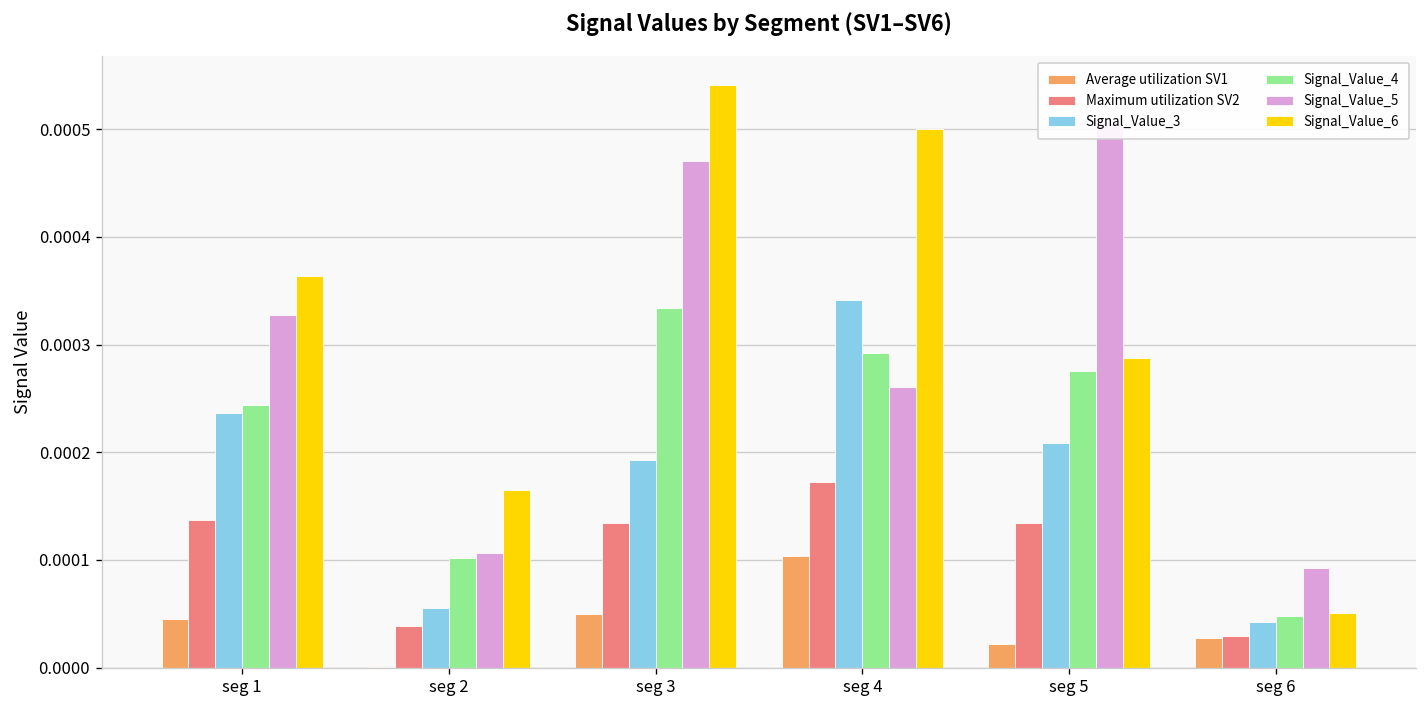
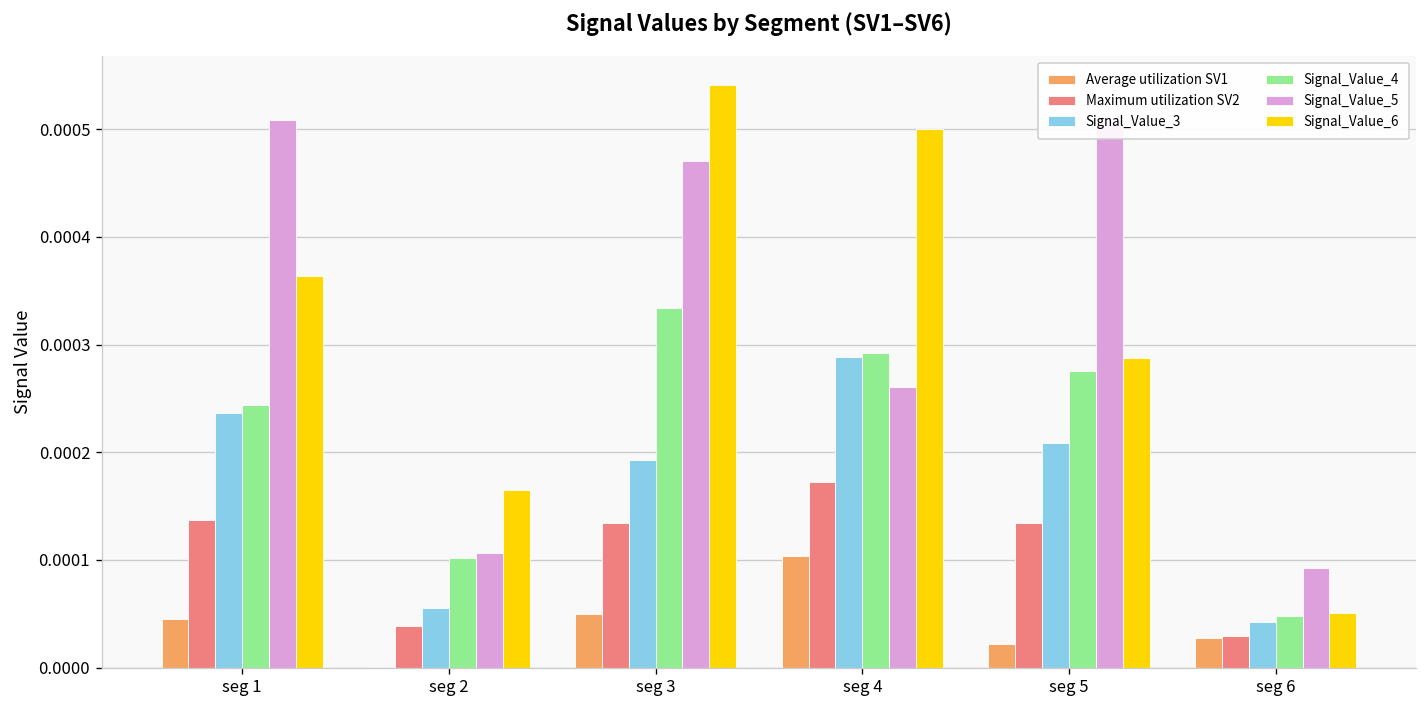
Signal_Value_5, seg 1: 0.00033 -> 0.00051
Signal_Value_3, seg 4: 0.00034 -> 0.00029
